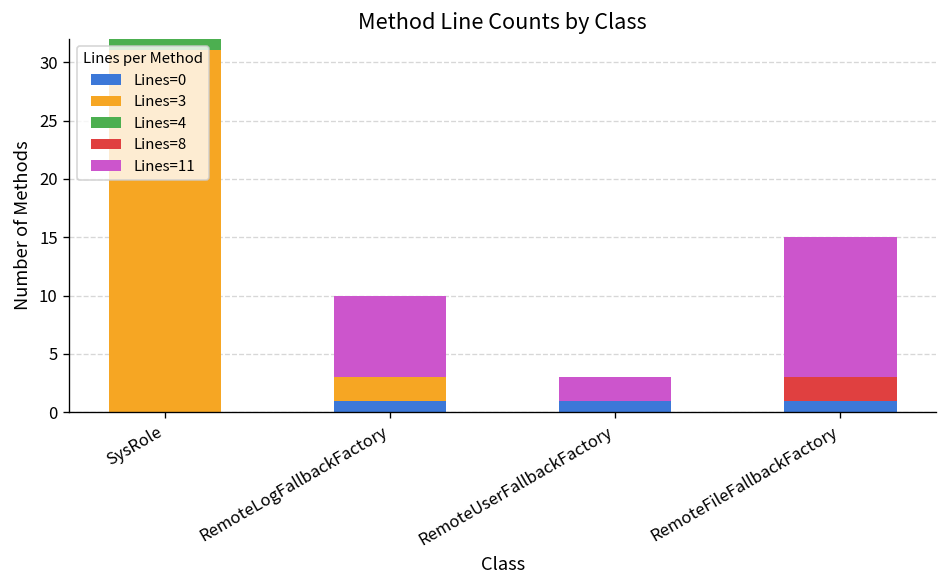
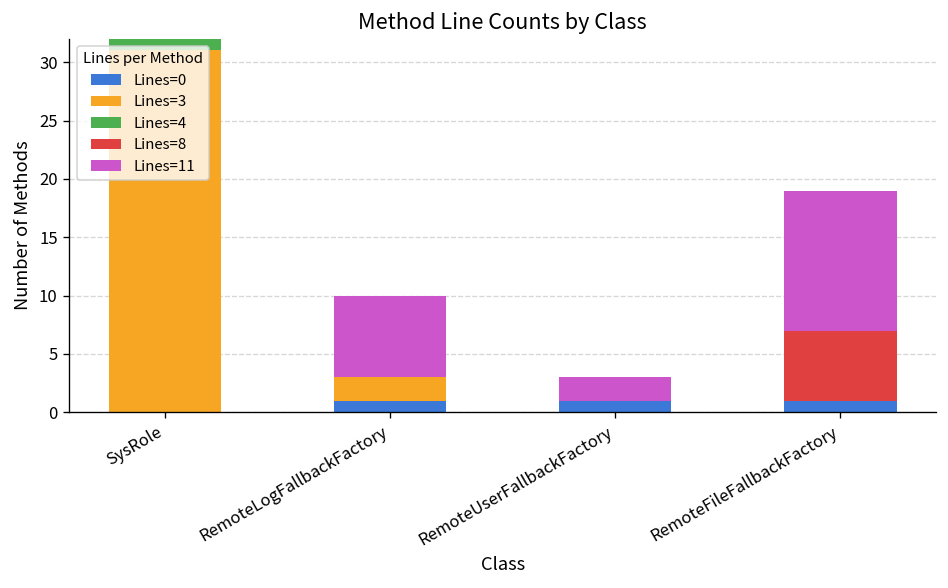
Lines=8, RemoteFileFallbackFactory: 2 -> 6
